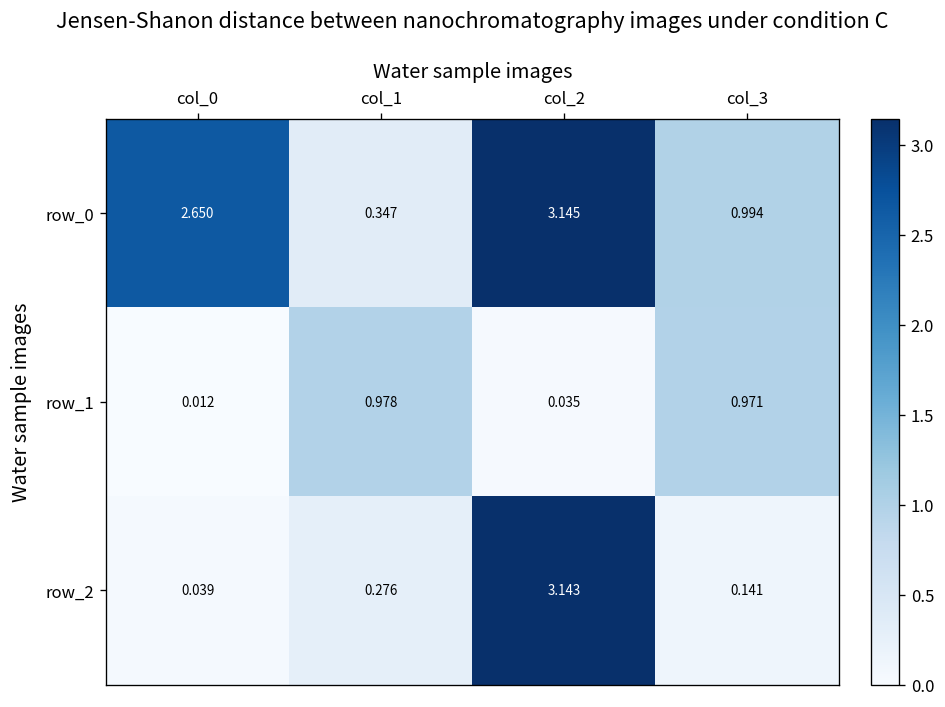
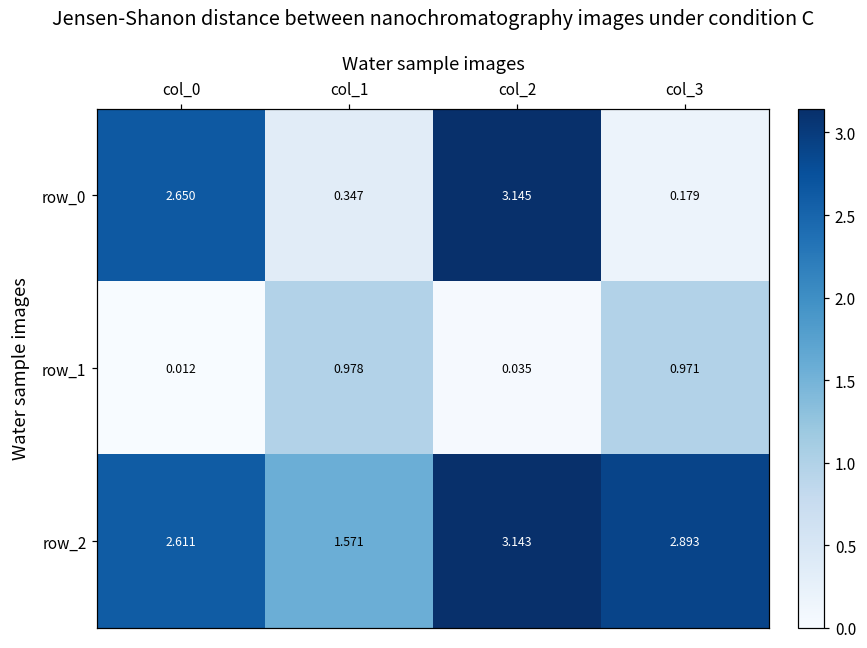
row_0, col_3: 0.994 -> 0.179
row_2, col_0: 0.039 -> 2.611
row_2, col_1: 0.276 -> 1.571
row_2, col_3: 0.141 -> 2.893
